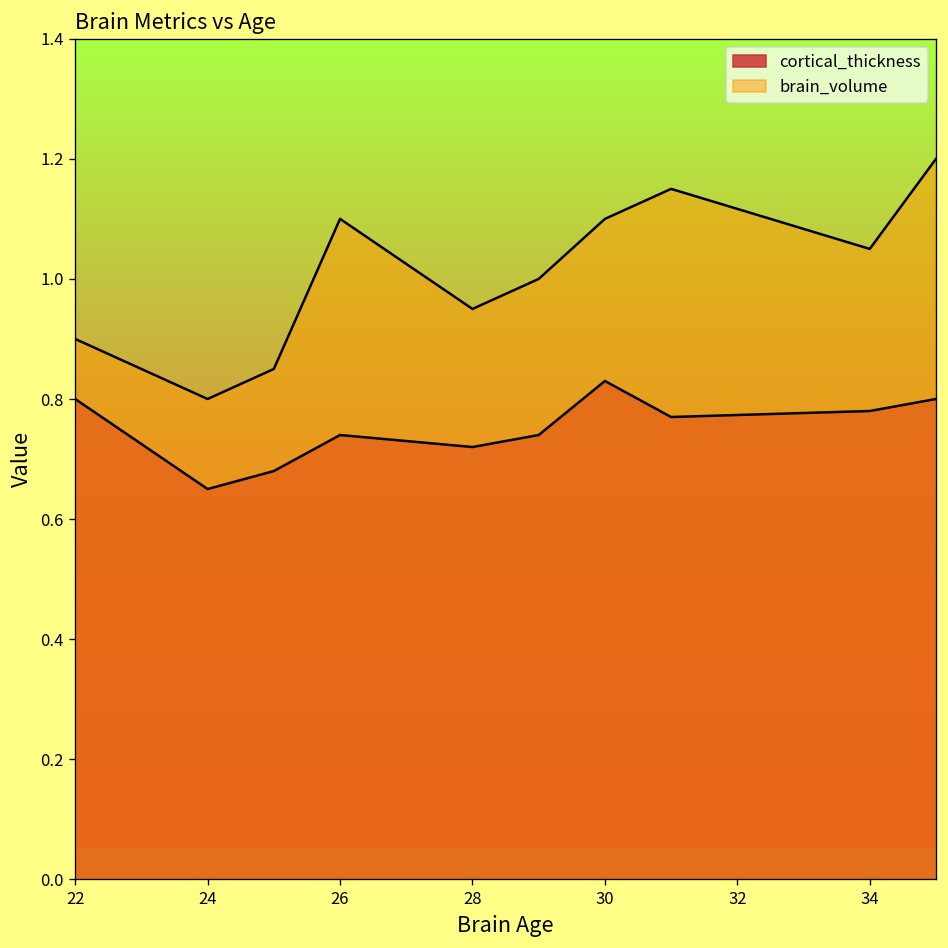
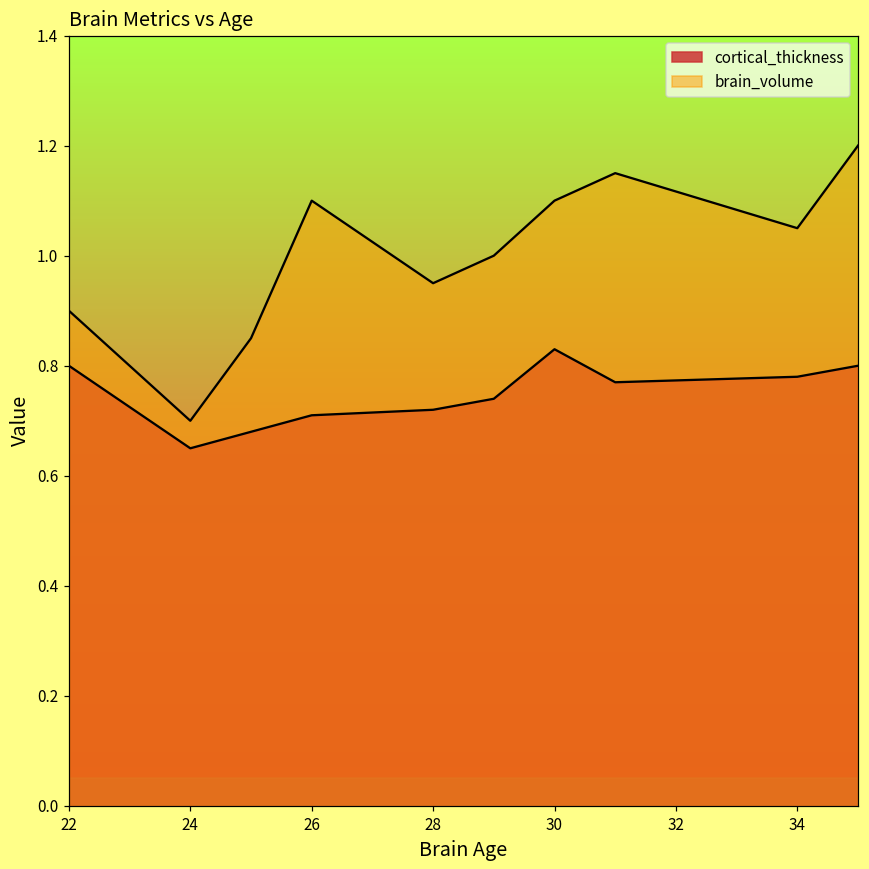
brain_volume, 24: 0.8 -> 0.7
cortical_thickness, 26: 0.74 -> 0.71
